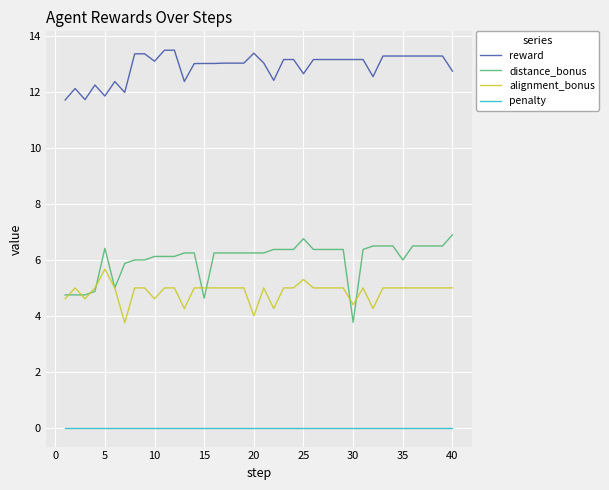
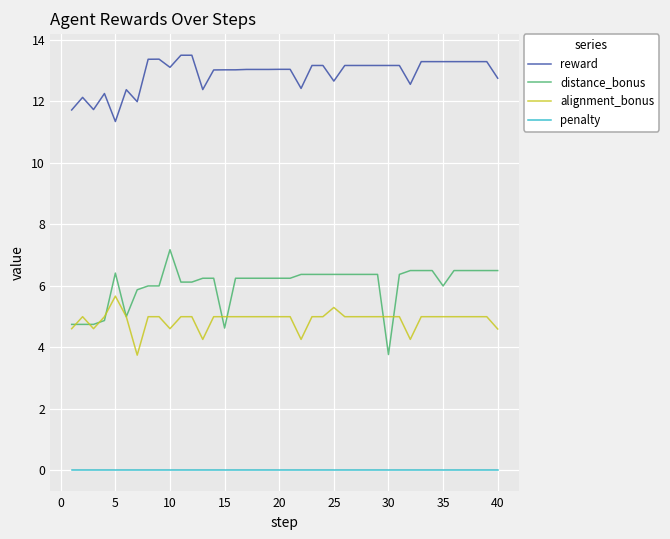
reward, 5: 11.9 -> 11.3
distance_bonus, 10: 6.1 -> 7.2
reward, 20: 13.4 -> 13.0
alignment_bonus, 20: 4 -> 5
distance_bonus, 25: 6.8 -> 6.4
alignment_bonus, 30: 4.4 -> 5.0
distance_bonus, 40: 6.9 -> 6.5
alignment_bonus, 40: 5.0 -> 4.6
